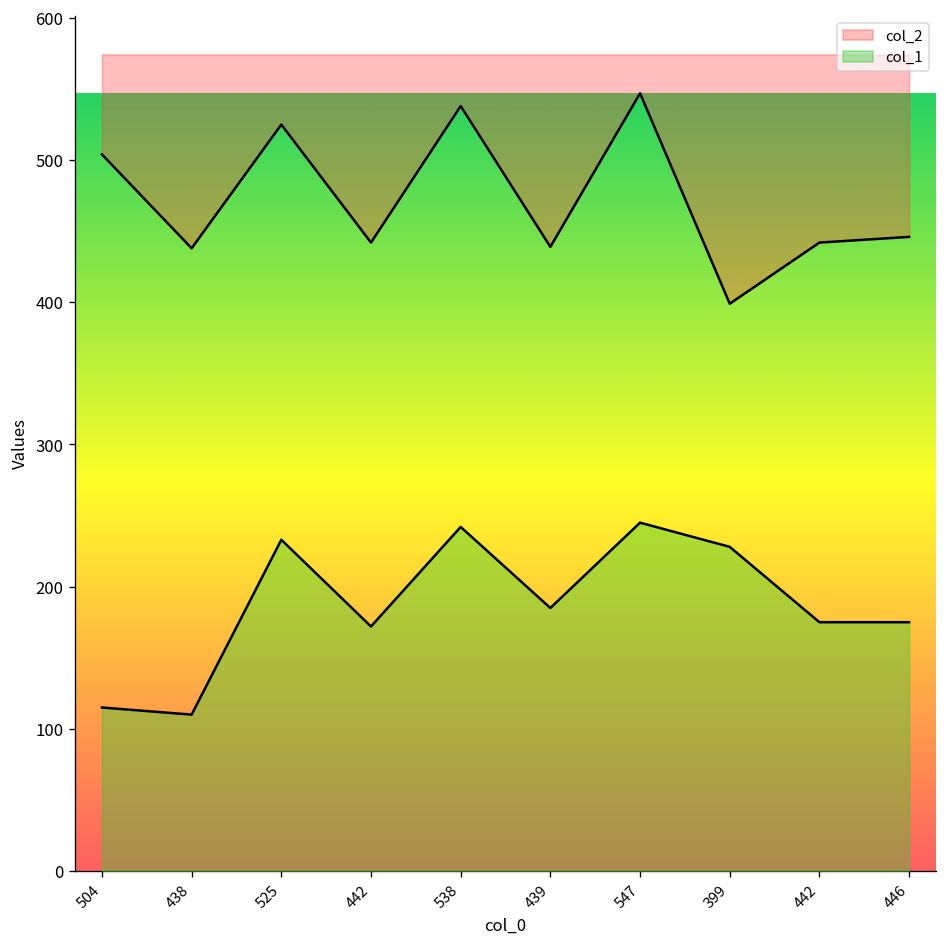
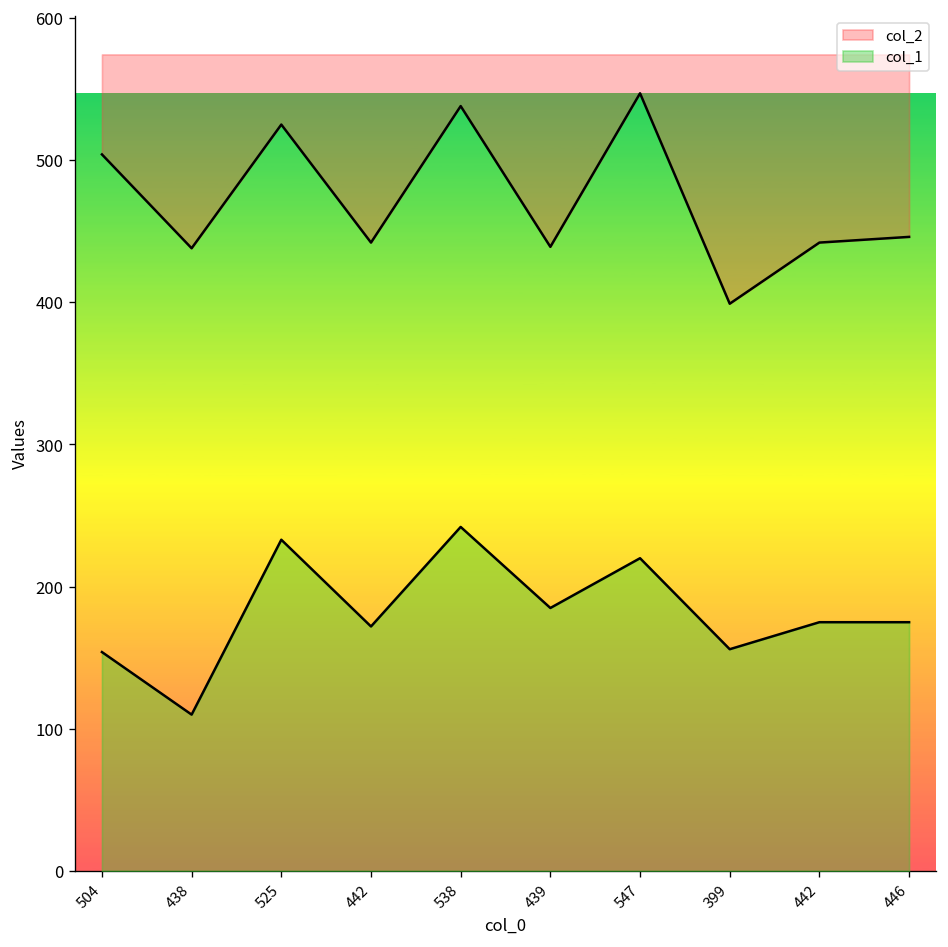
col_1, 504: 115 -> 154
col_1, 547: 245 -> 220
col_1, 399: 228 -> 156
